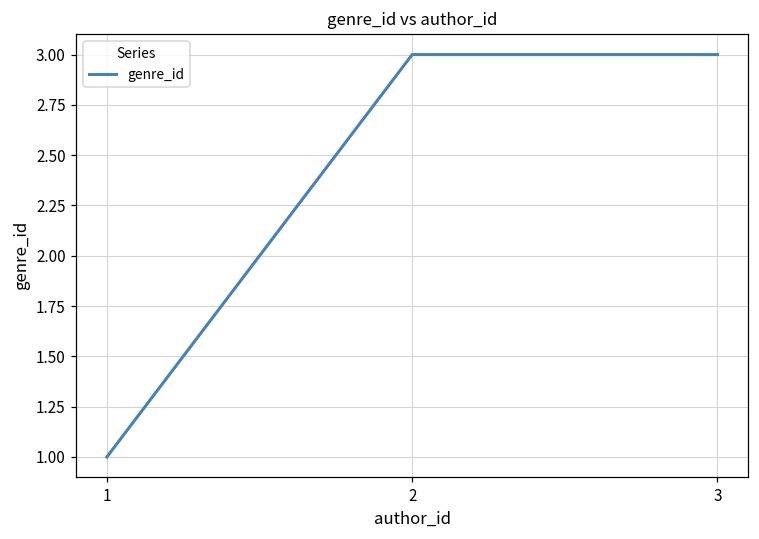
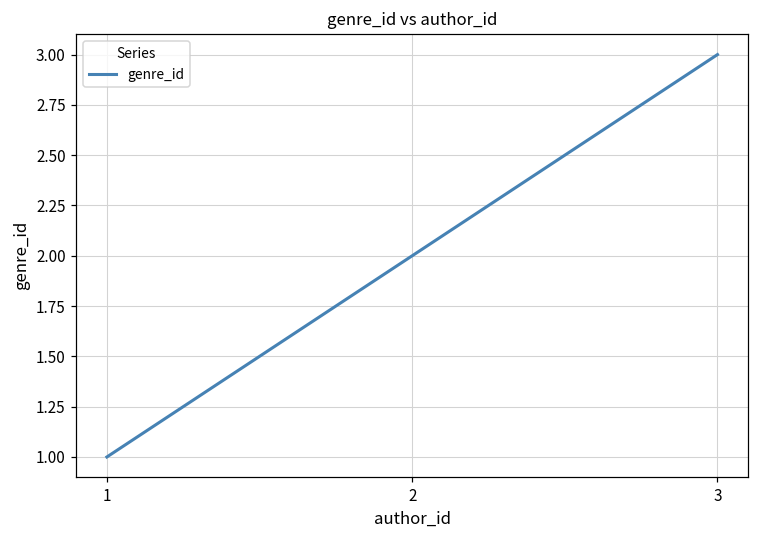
2: 3 -> 2
